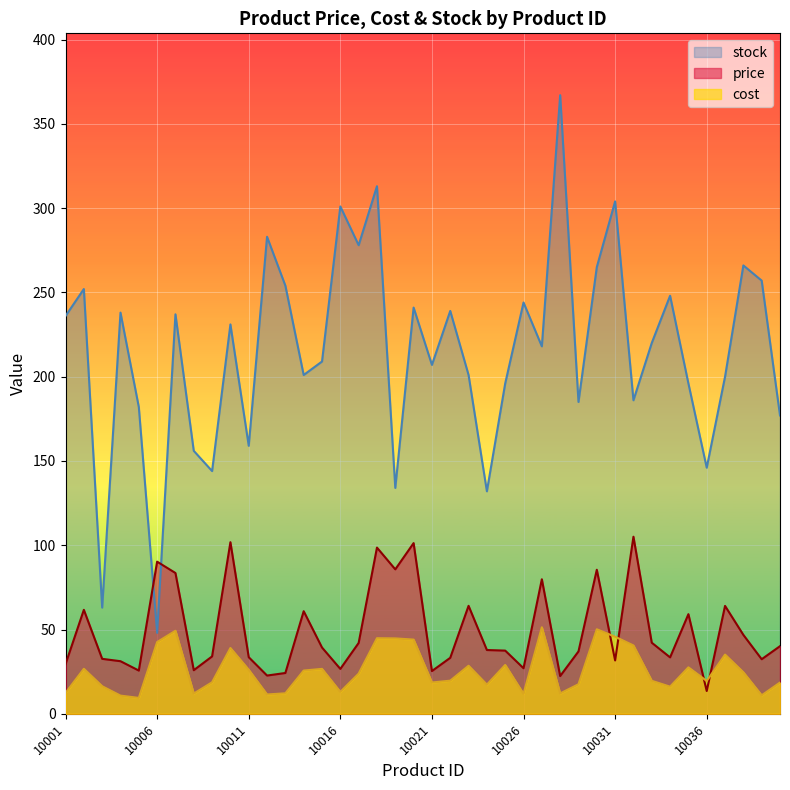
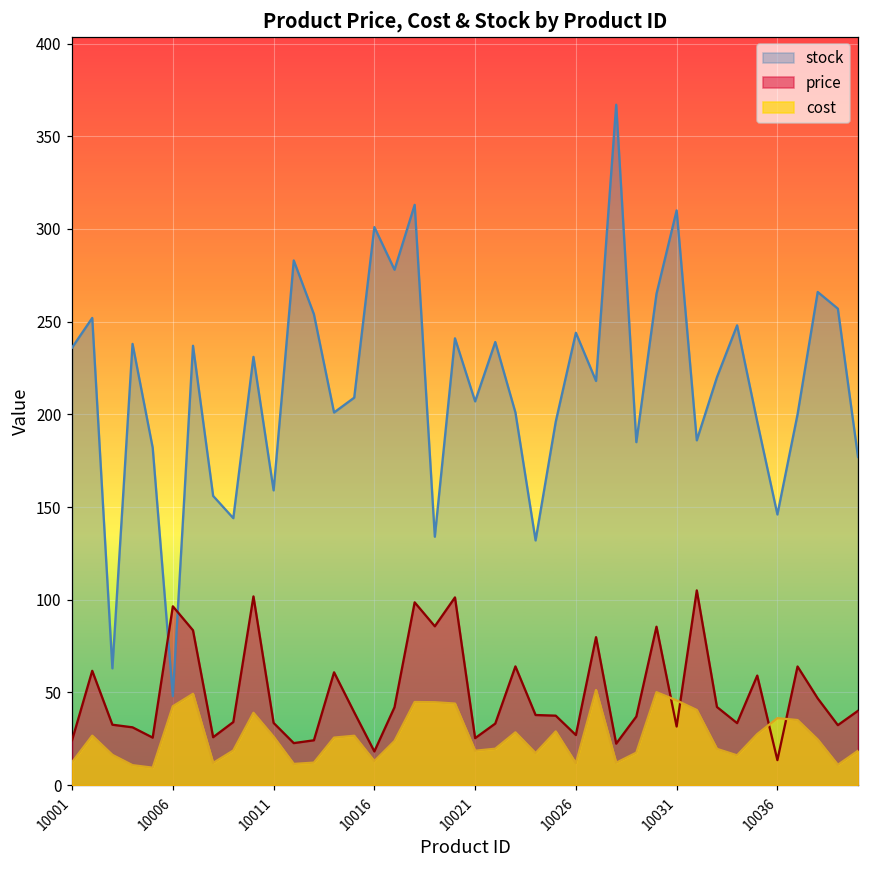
price, 10001: 29 -> 24
price, 10006: 90 -> 96
price, 10016: 27 -> 18
stock, 10031: 304 -> 310
cost, 10036: 19 -> 36
